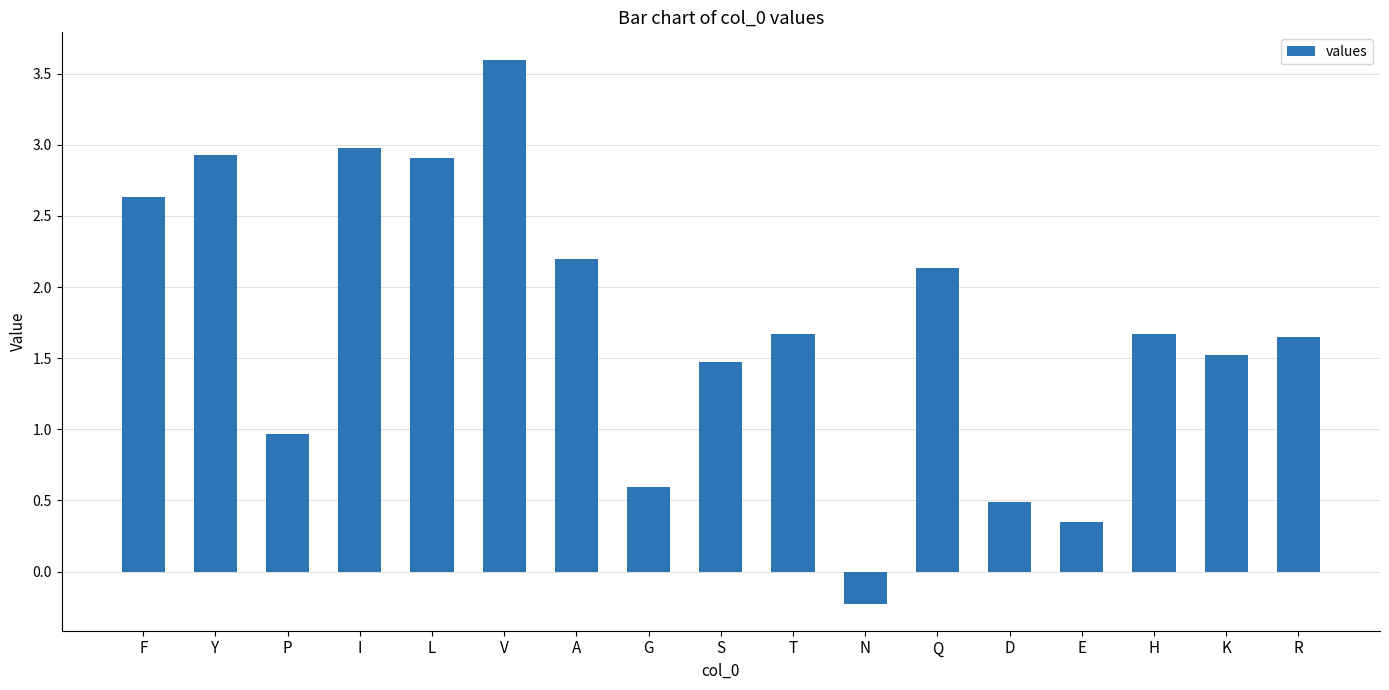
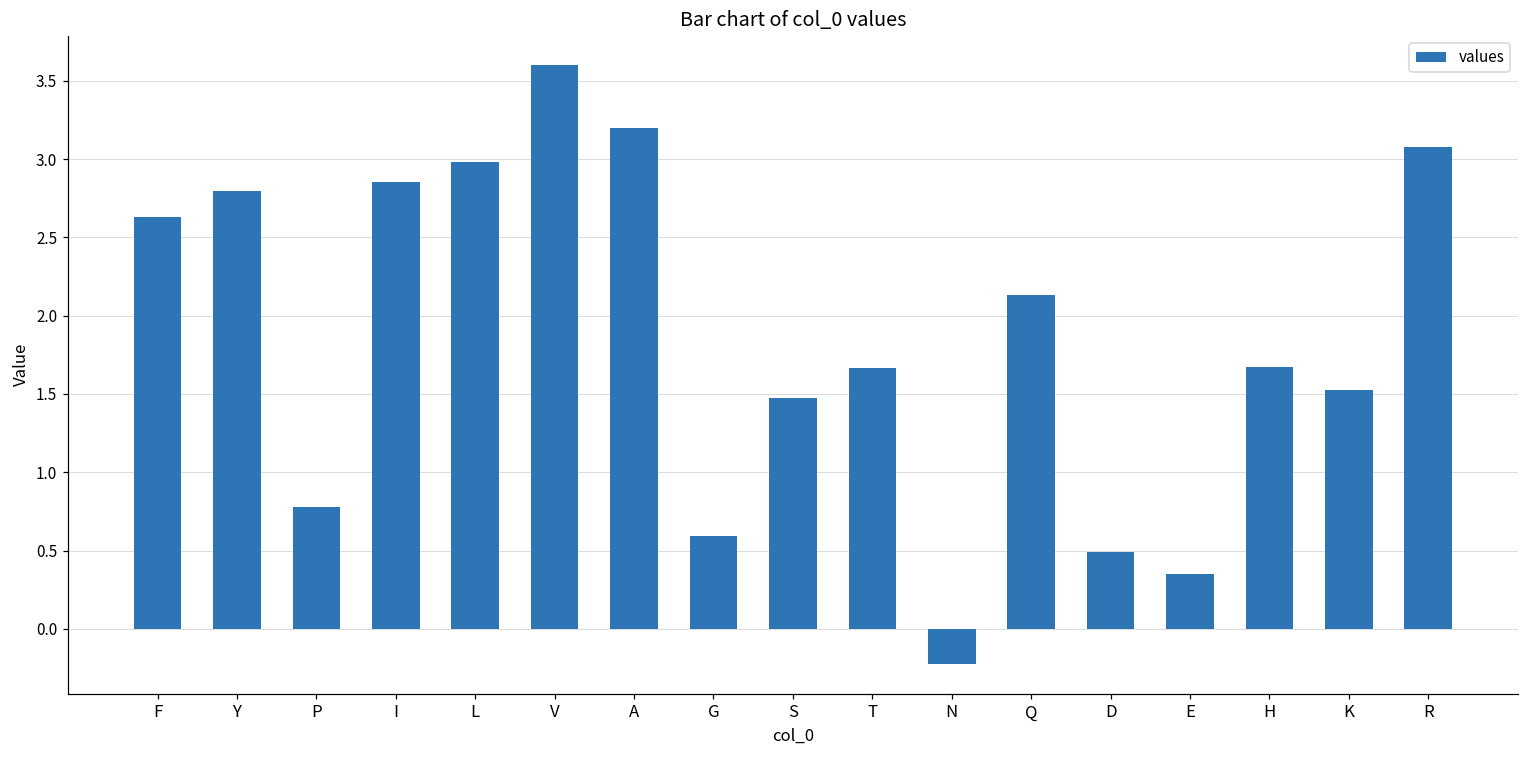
Y: 2.93 -> 2.80
P: 0.97 -> 0.78
I: 2.98 -> 2.85
L: 2.91 -> 2.98
A: 2.20 -> 3.20
R: 1.65 -> 3.08
